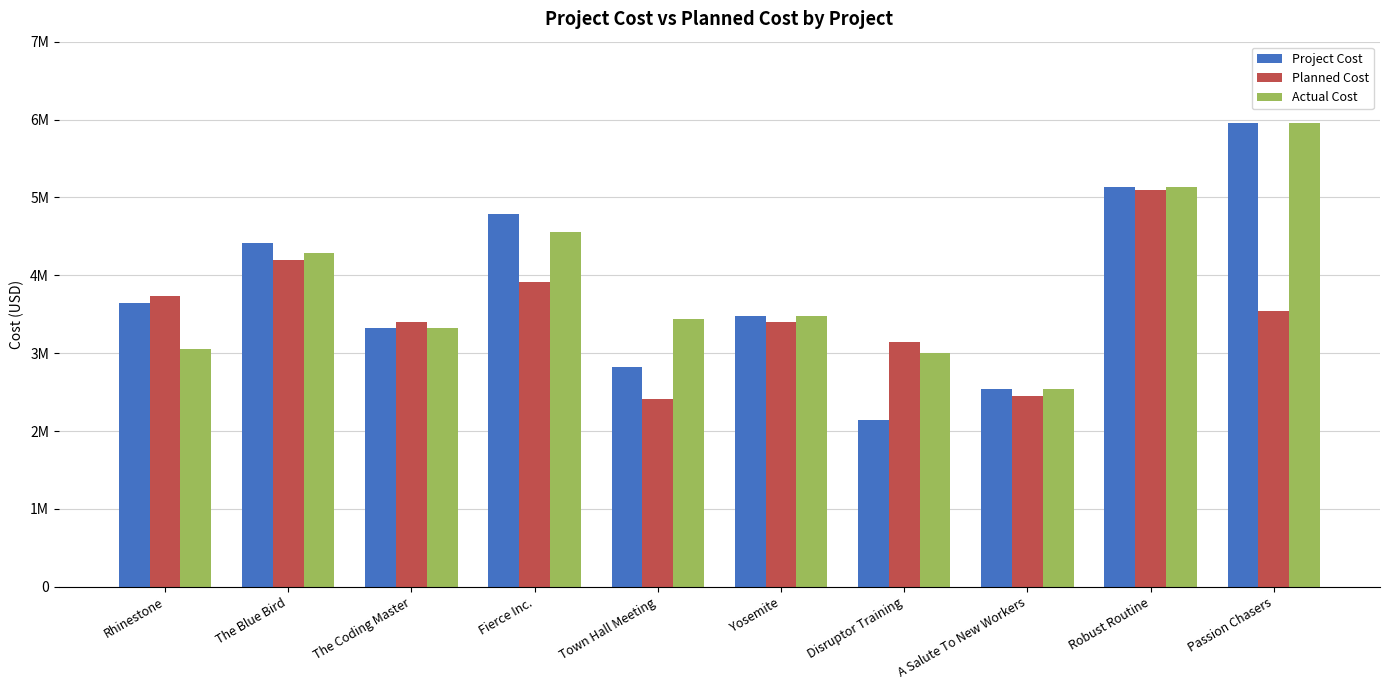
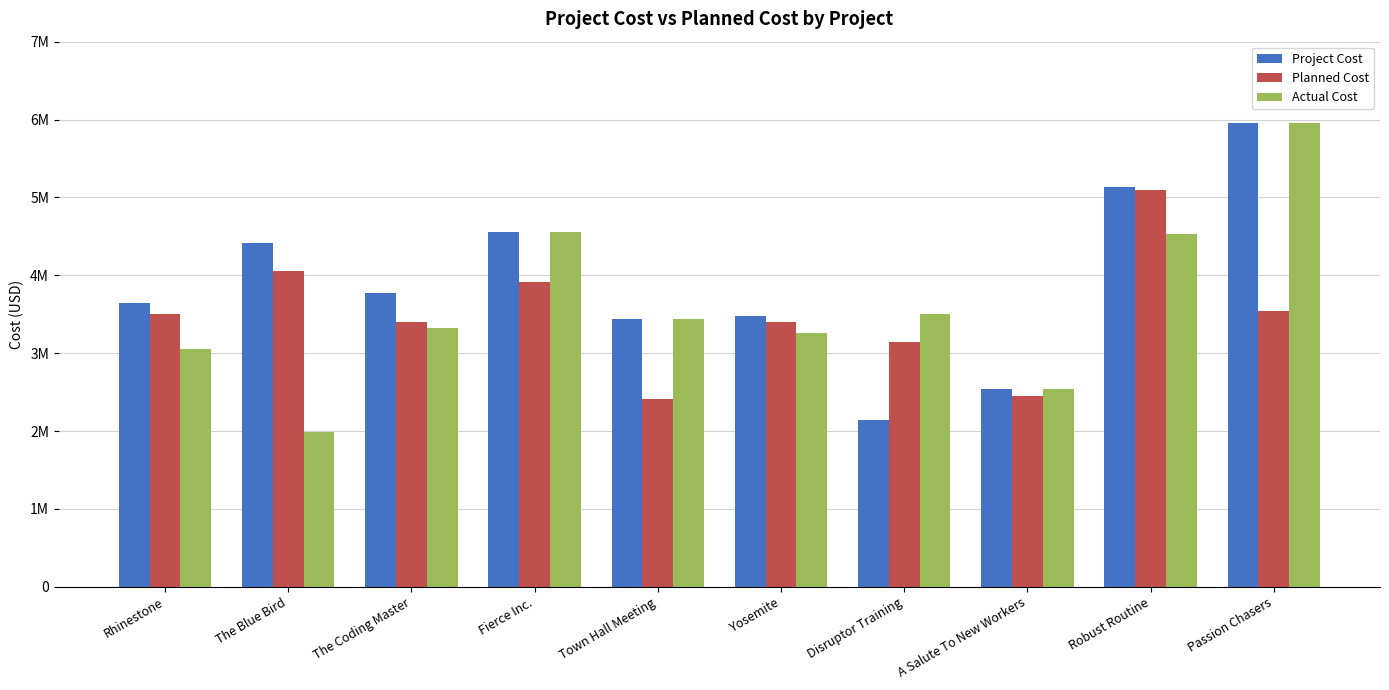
Planned Cost, Rhinestone: 3700000 -> 3500000
Planned Cost, The Blue Bird: 4200000 -> 4100000
Actual Cost, The Blue Bird: 4300000 -> 2000000
Project Cost, The Coding Master: 3300000 -> 3800000
Project Cost, Fierce Inc.: 4800000 -> 4600000
Project Cost, Town Hall Meeting: 2800000 -> 3400000
Actual Cost, Yosemite: 3500000 -> 3300000
Actual Cost, Disruptor Training: 3000000 -> 3500000
Actual Cost, Robust Routine: 5100000 -> 4500000
